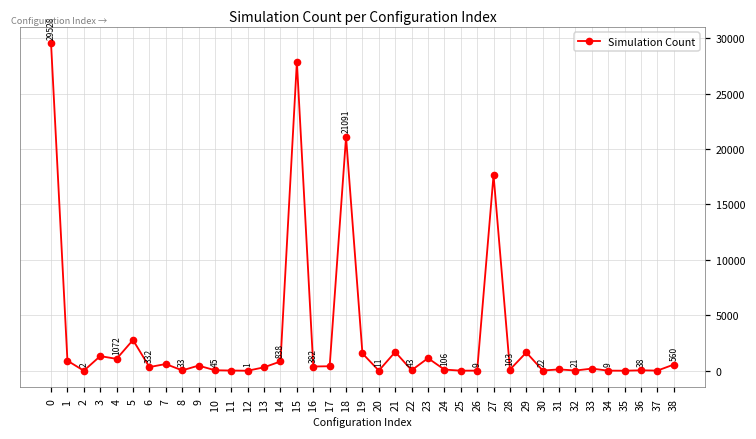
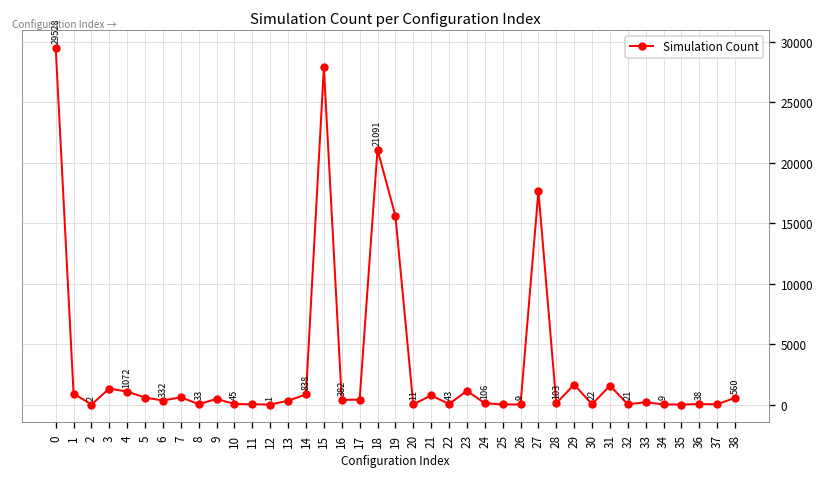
5: 2800 -> 600
19: 1600 -> 15600
21: 1700 -> 800
31: 100 -> 1600
